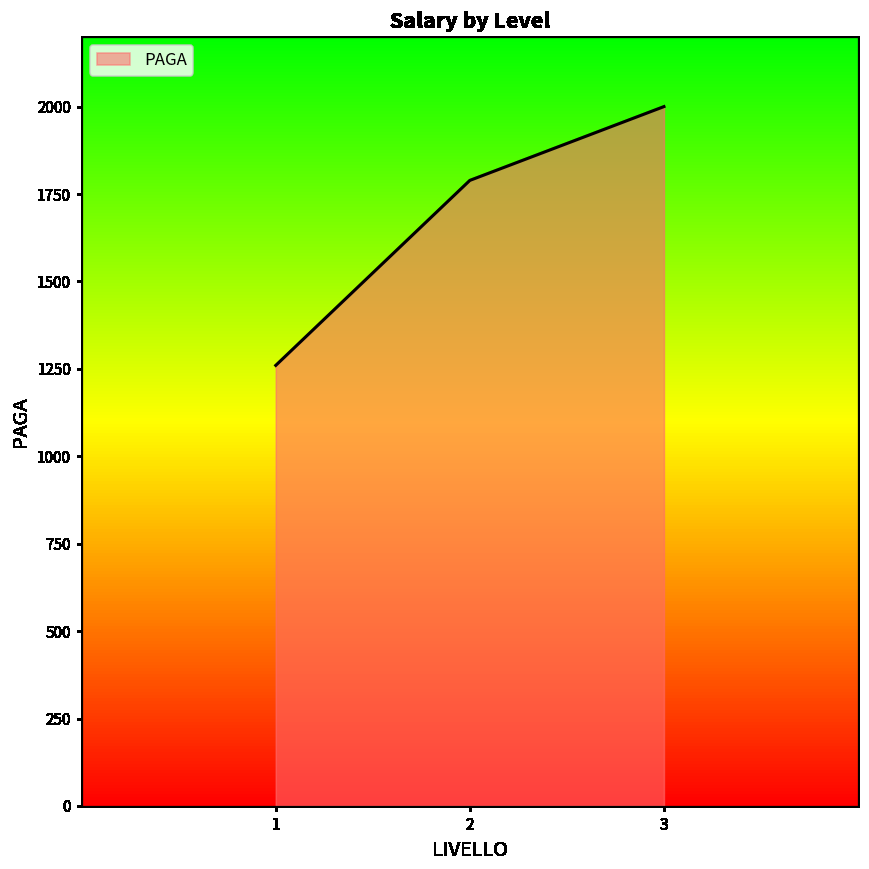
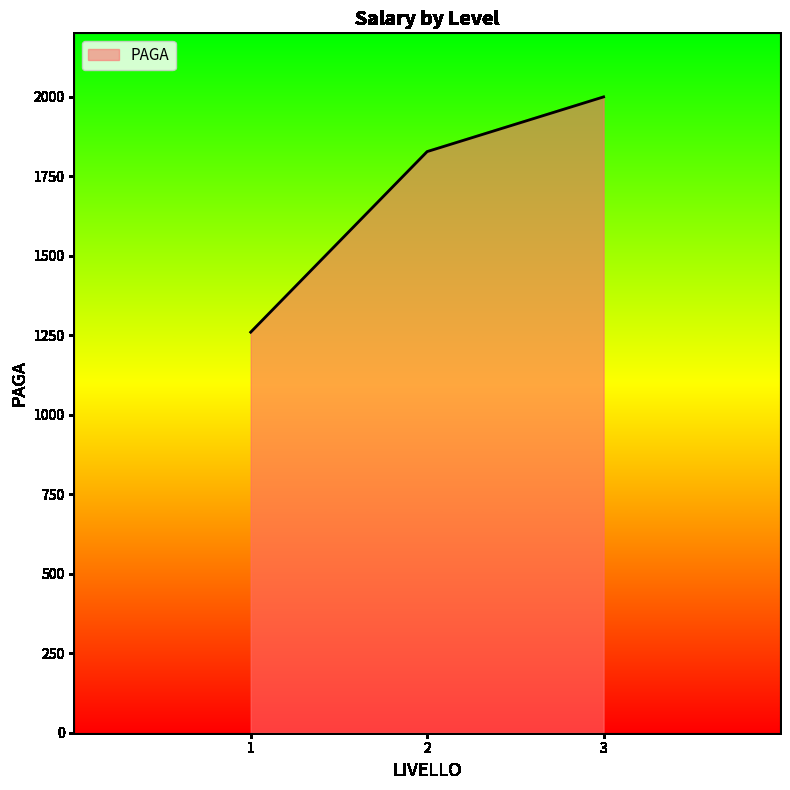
2: 1790 -> 1830
